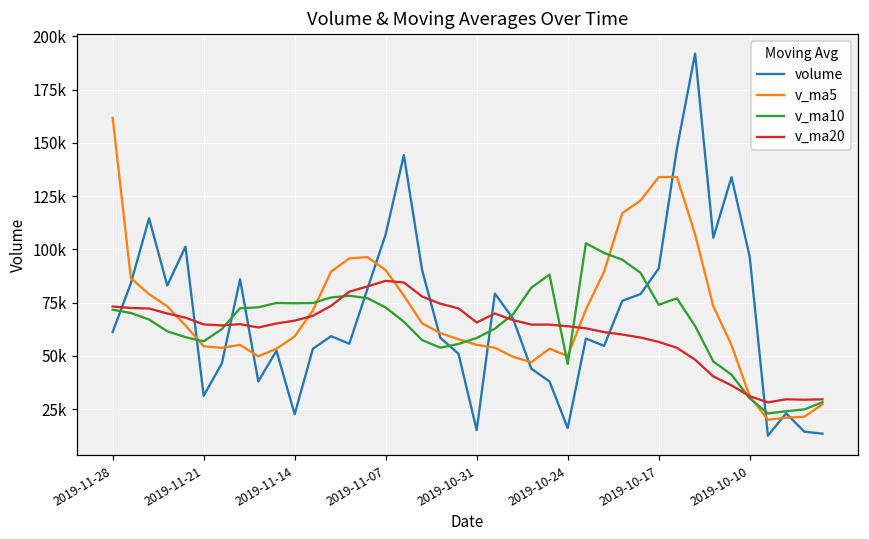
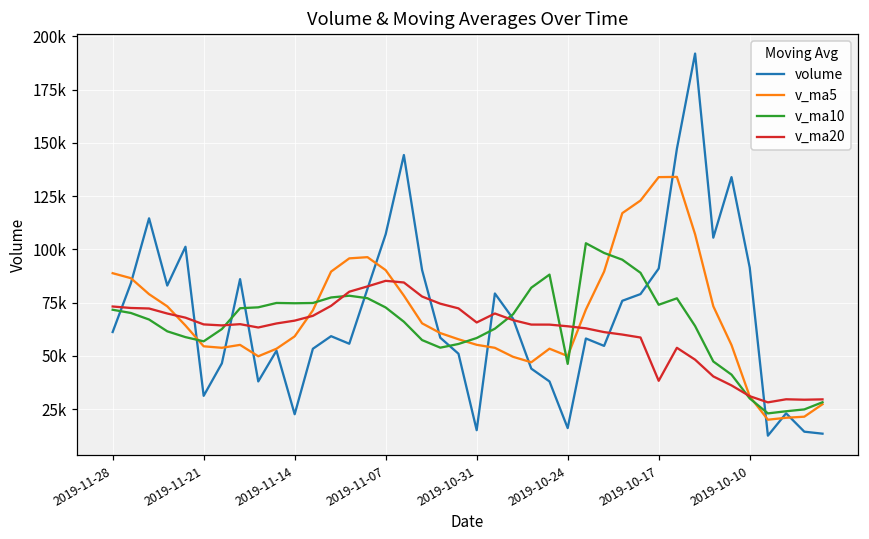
v_ma5, 2019-11-28: 162000 -> 89000
v_ma20, 2019-10-17: 57000 -> 38000
volume, 2019-10-10: 97000 -> 92000
